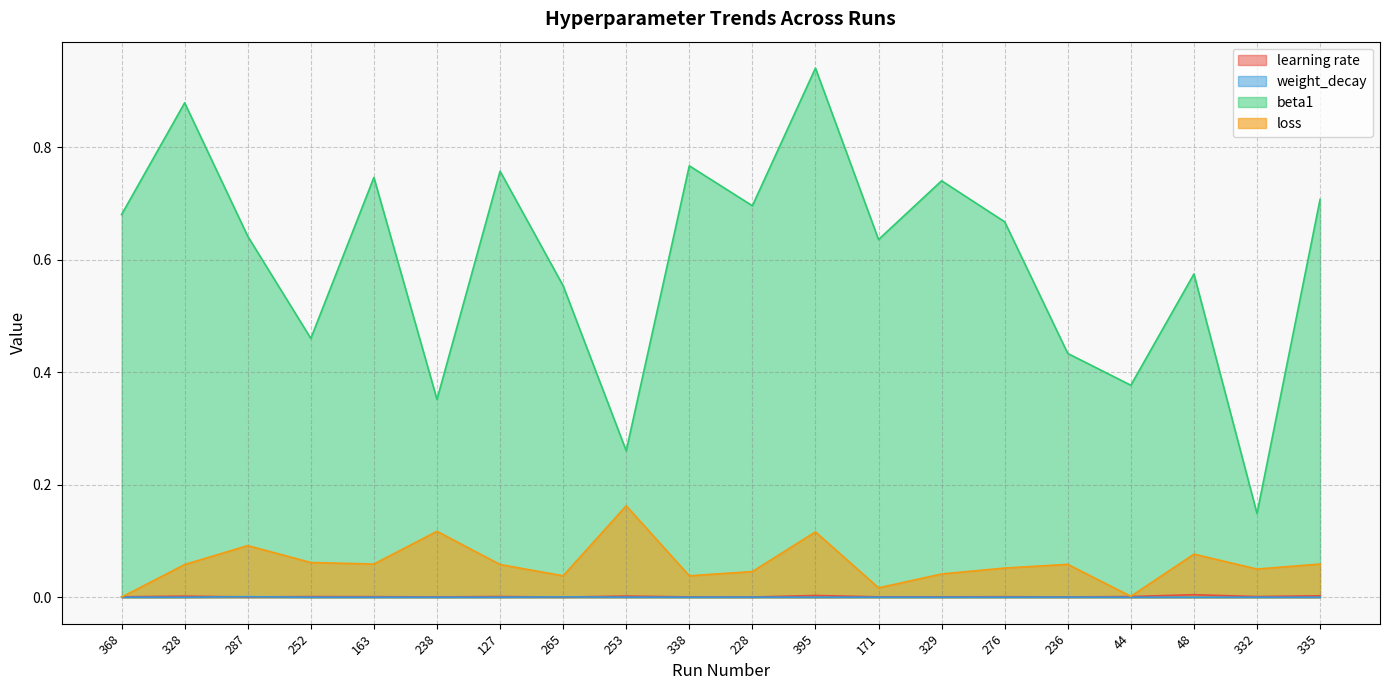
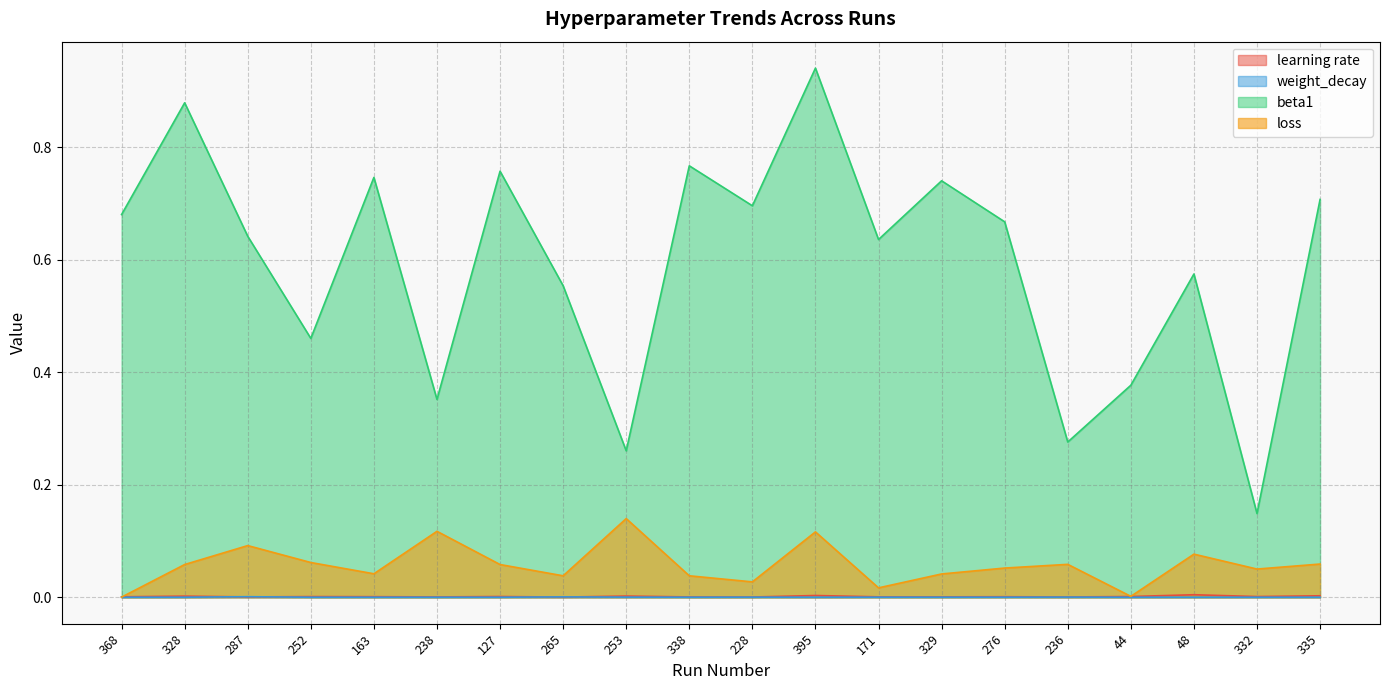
loss, 163: 0.06 -> 0.04
loss, 253: 0.16 -> 0.14
loss, 228: 0.05 -> 0.03
beta1, 236: 0.43 -> 0.28
